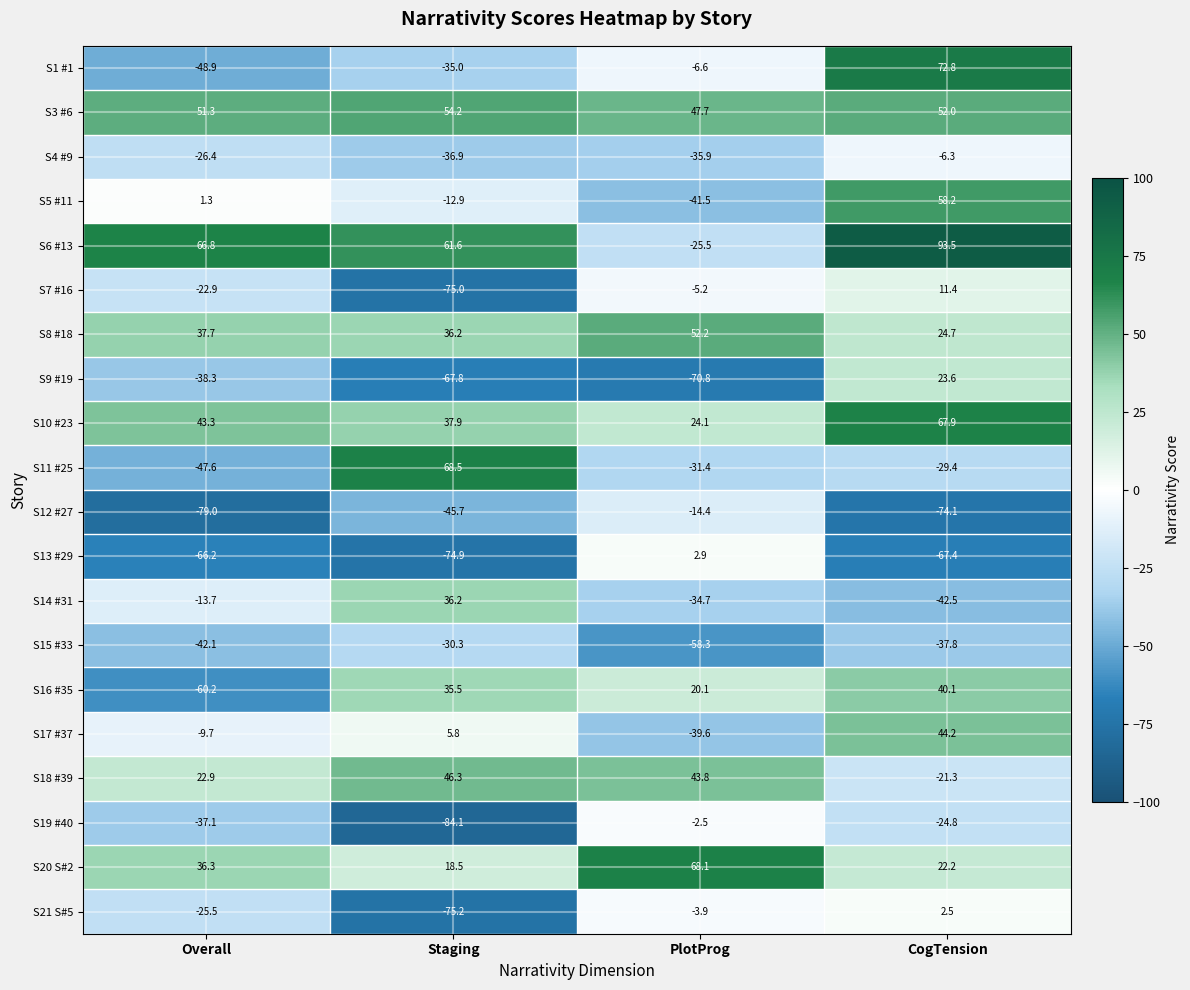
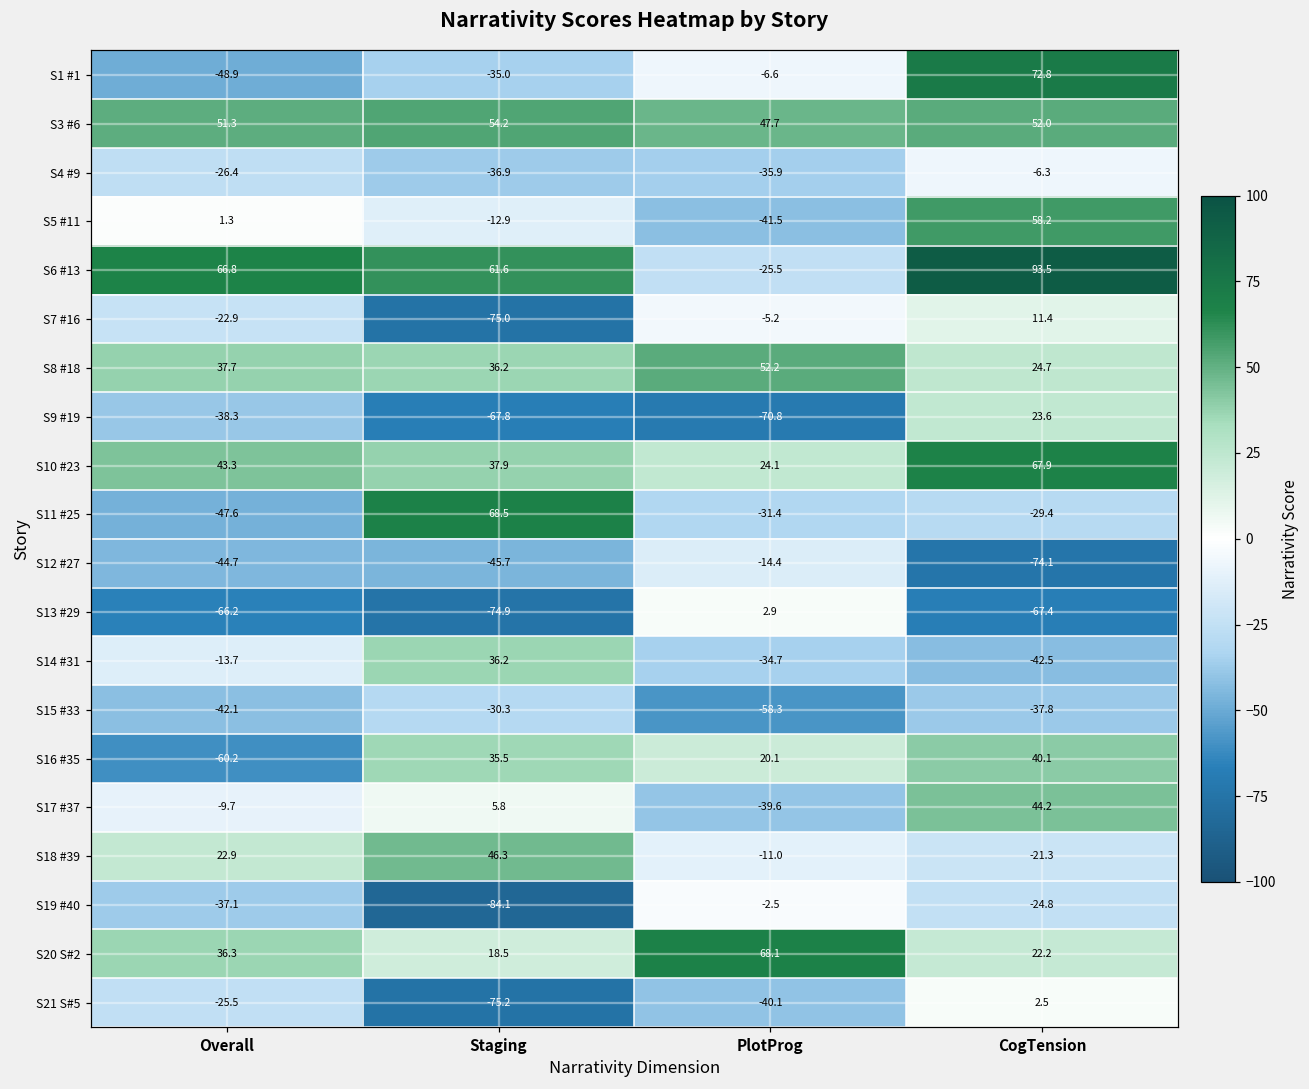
S12 #27, Overall: -79.0 -> -44.7
S18 #39, PlotProg: 43.8 -> -11.0
S21 S#5, PlotProg: -3.9 -> -40.1
